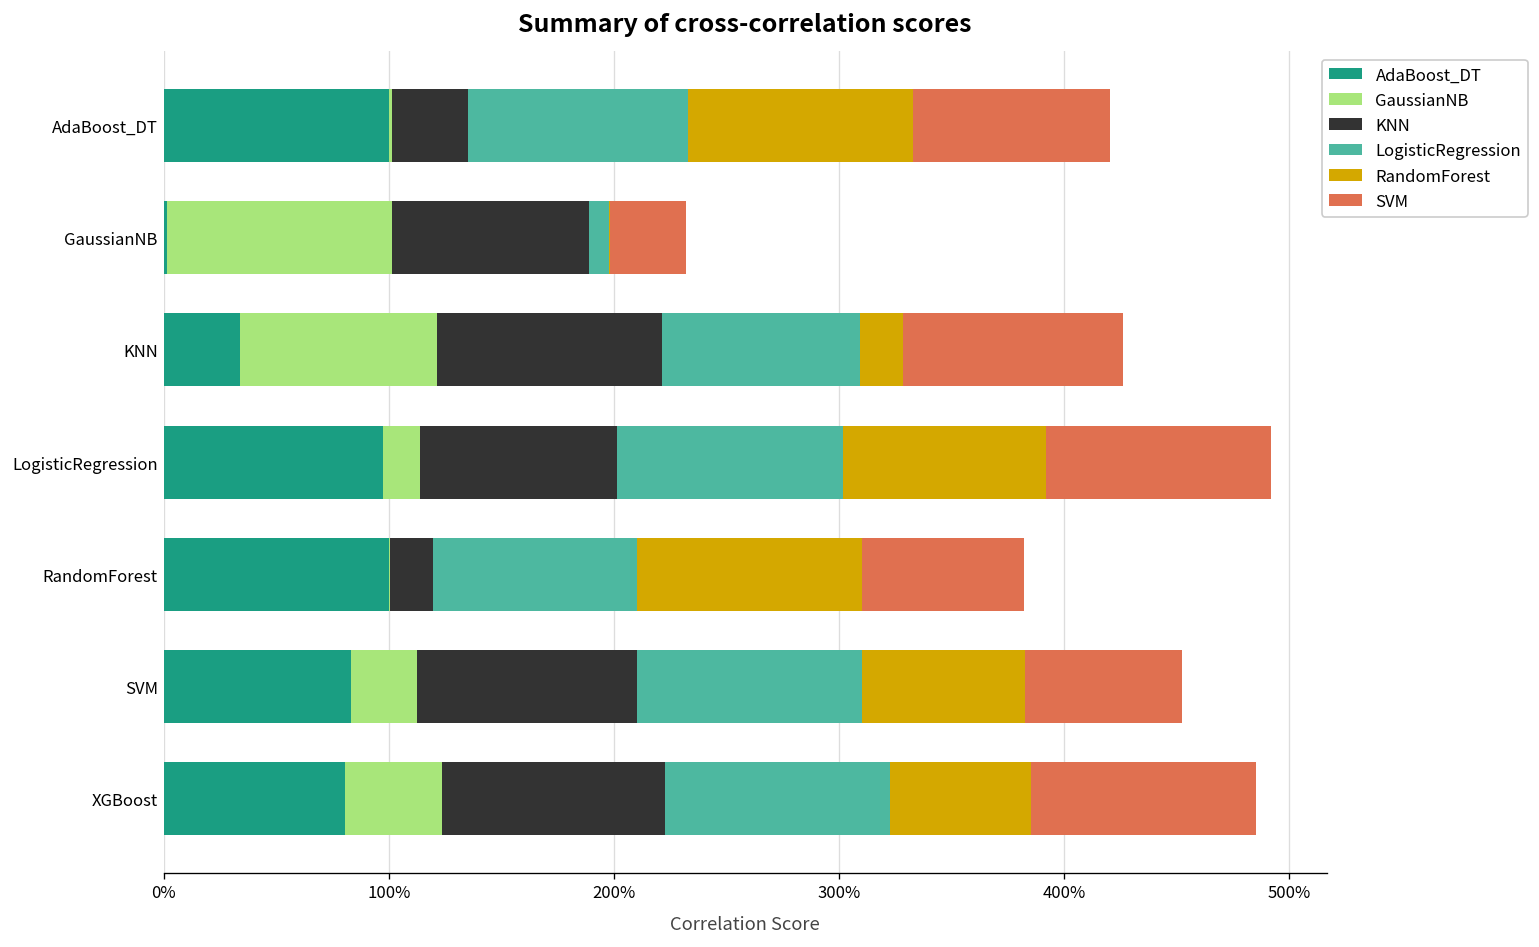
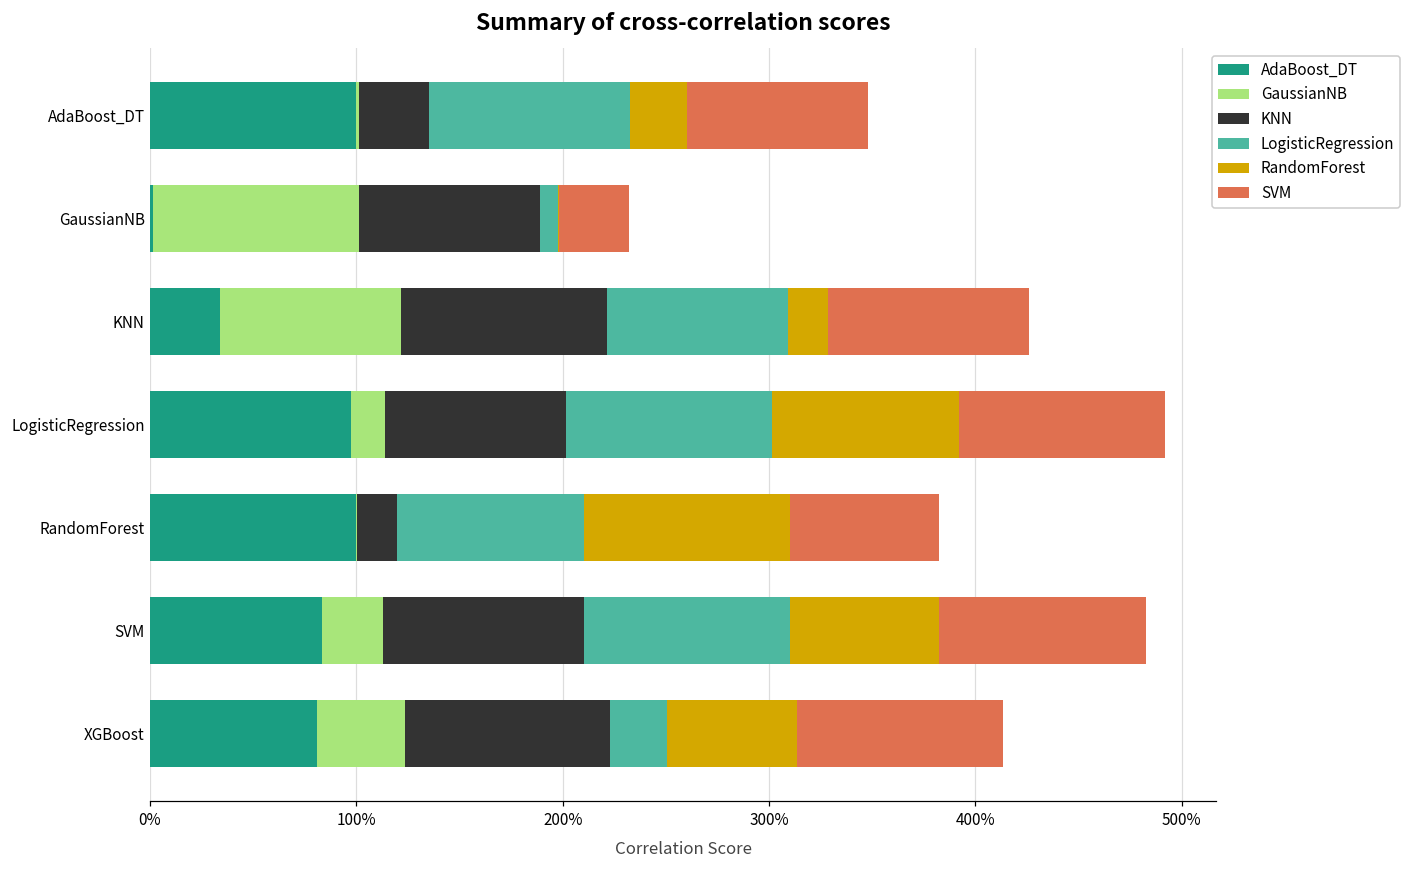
RandomForest, AdaBoost_DT: 100% -> 28%
SVM, SVM: 70% -> 100%
LogisticRegression, XGBoost: 100% -> 28%
